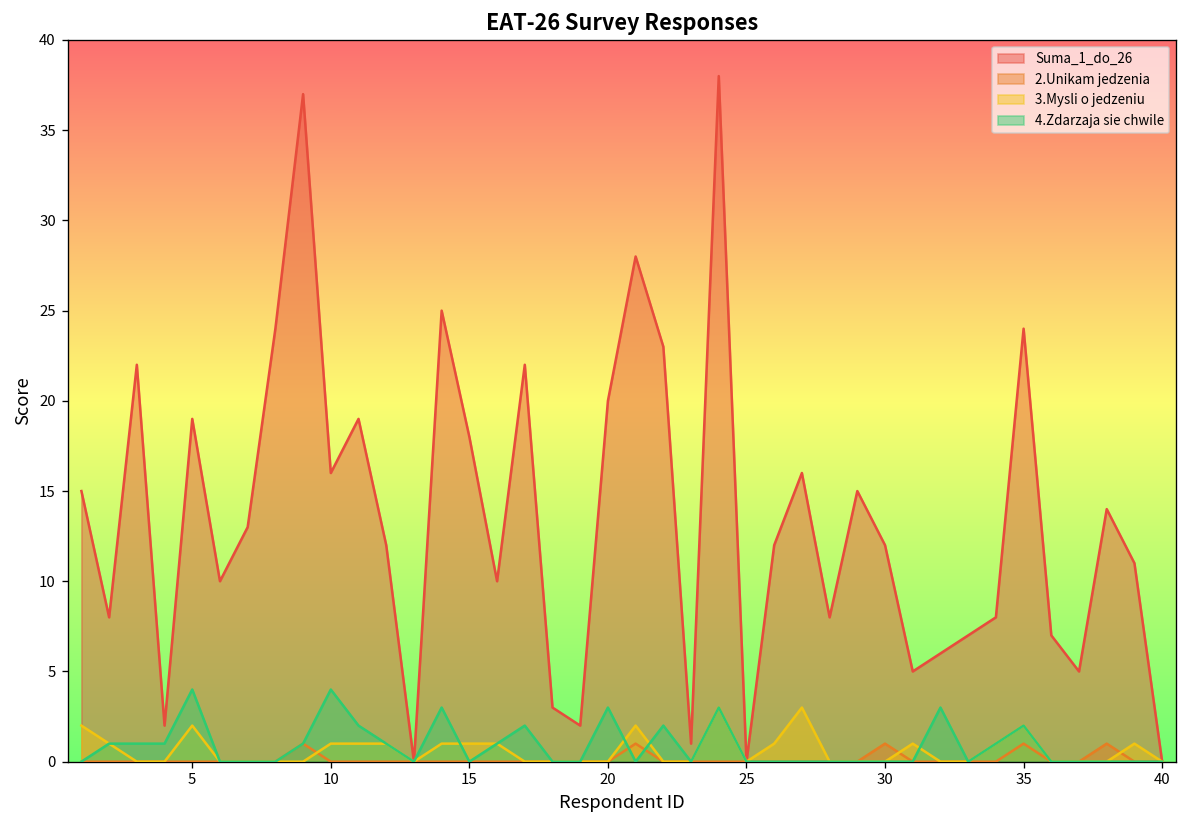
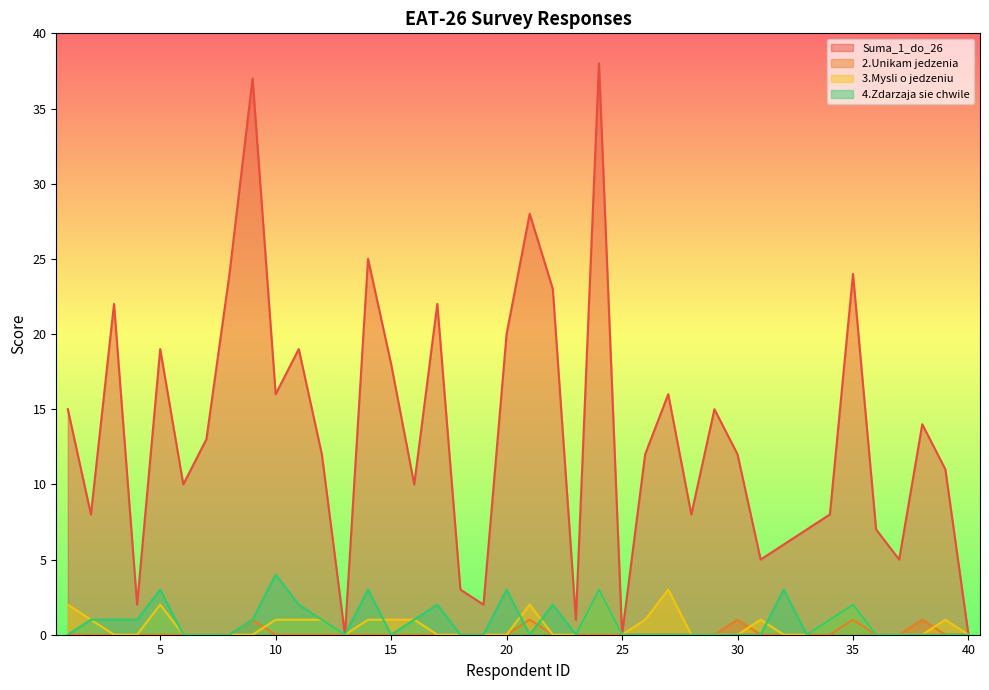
4.Zdarzaja sie chwile, 5: 4 -> 3
